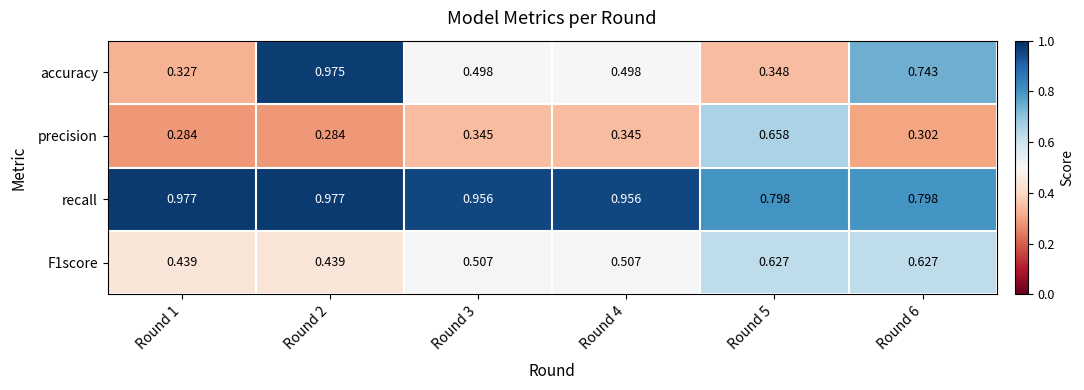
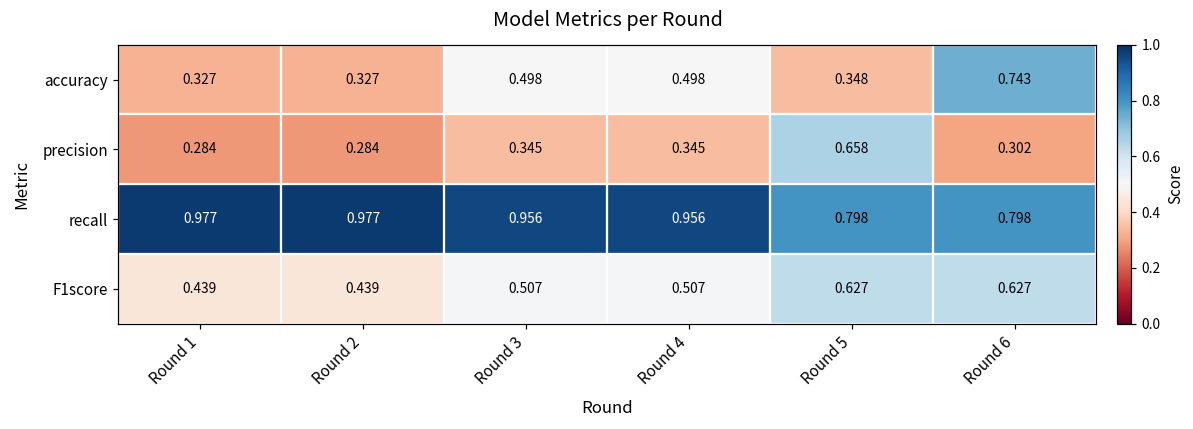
accuracy, Round 2: 0.975 -> 0.327
